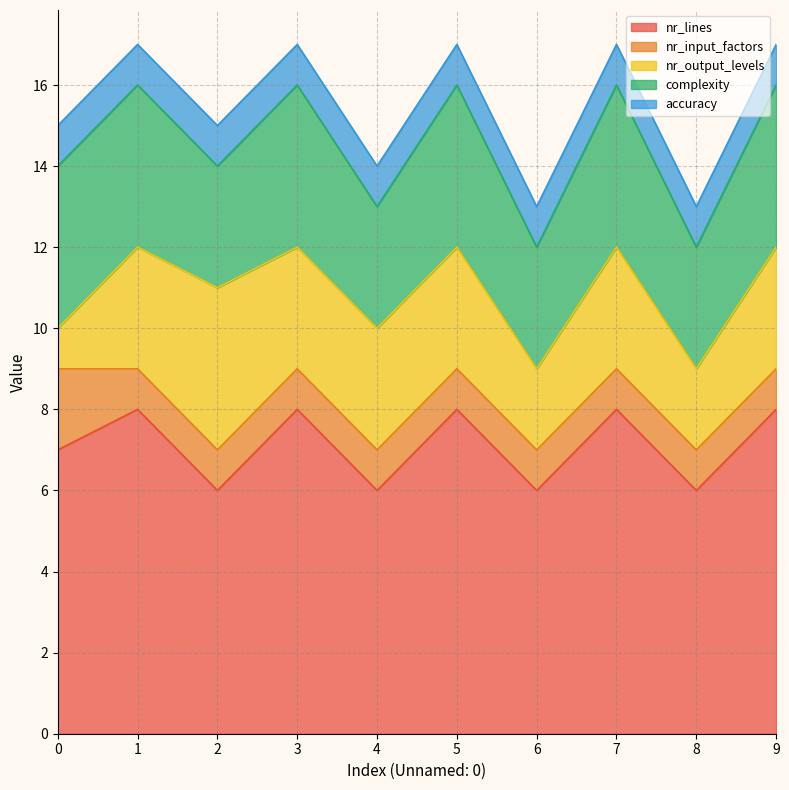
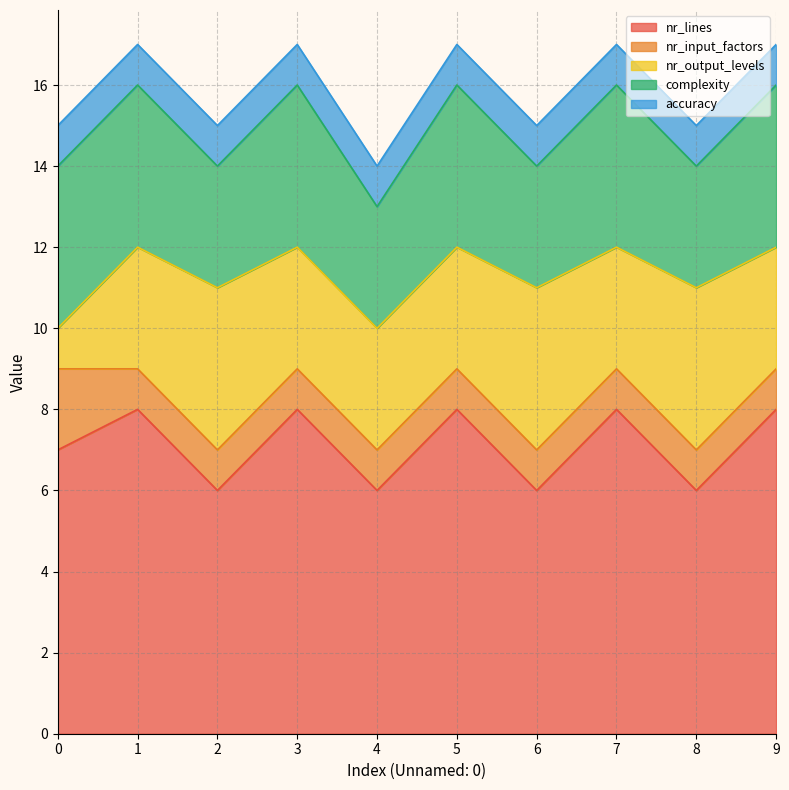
nr_output_levels, 6: 2 -> 4
nr_output_levels, 8: 2 -> 4
